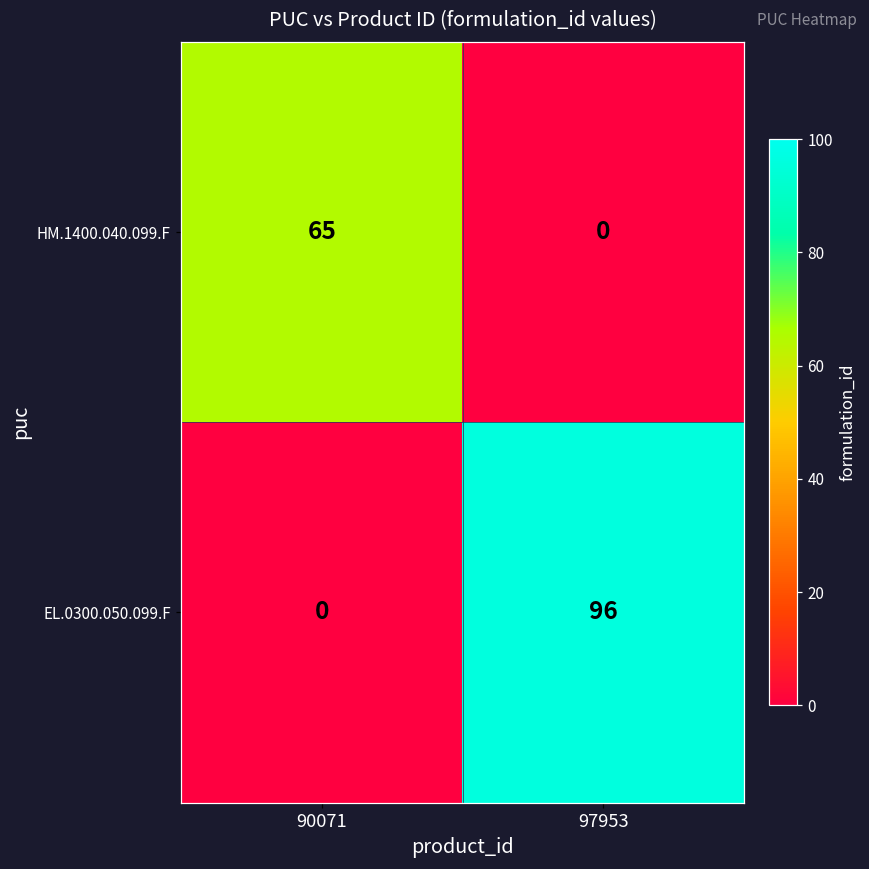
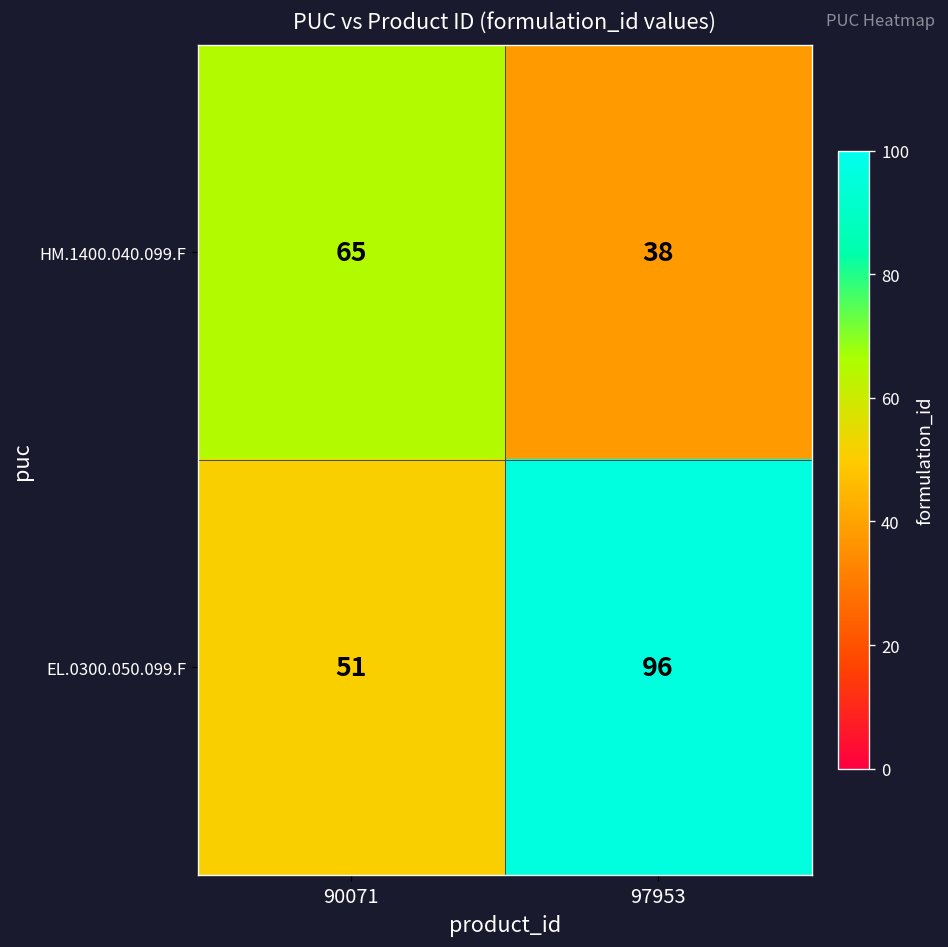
HM.1400.040.099.F, 97953: 0 -> 38
EL.0300.050.099.F, 90071: 0 -> 51
